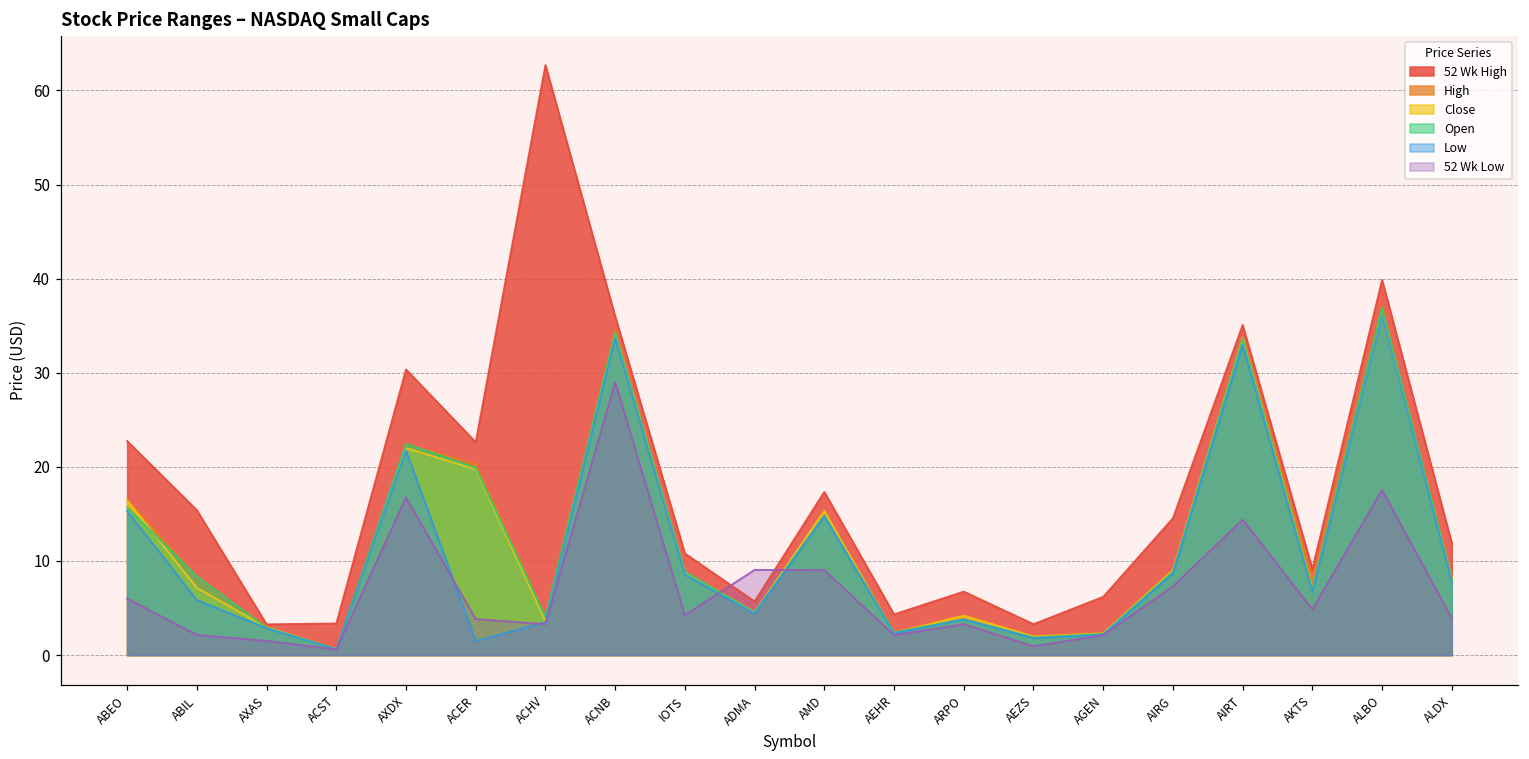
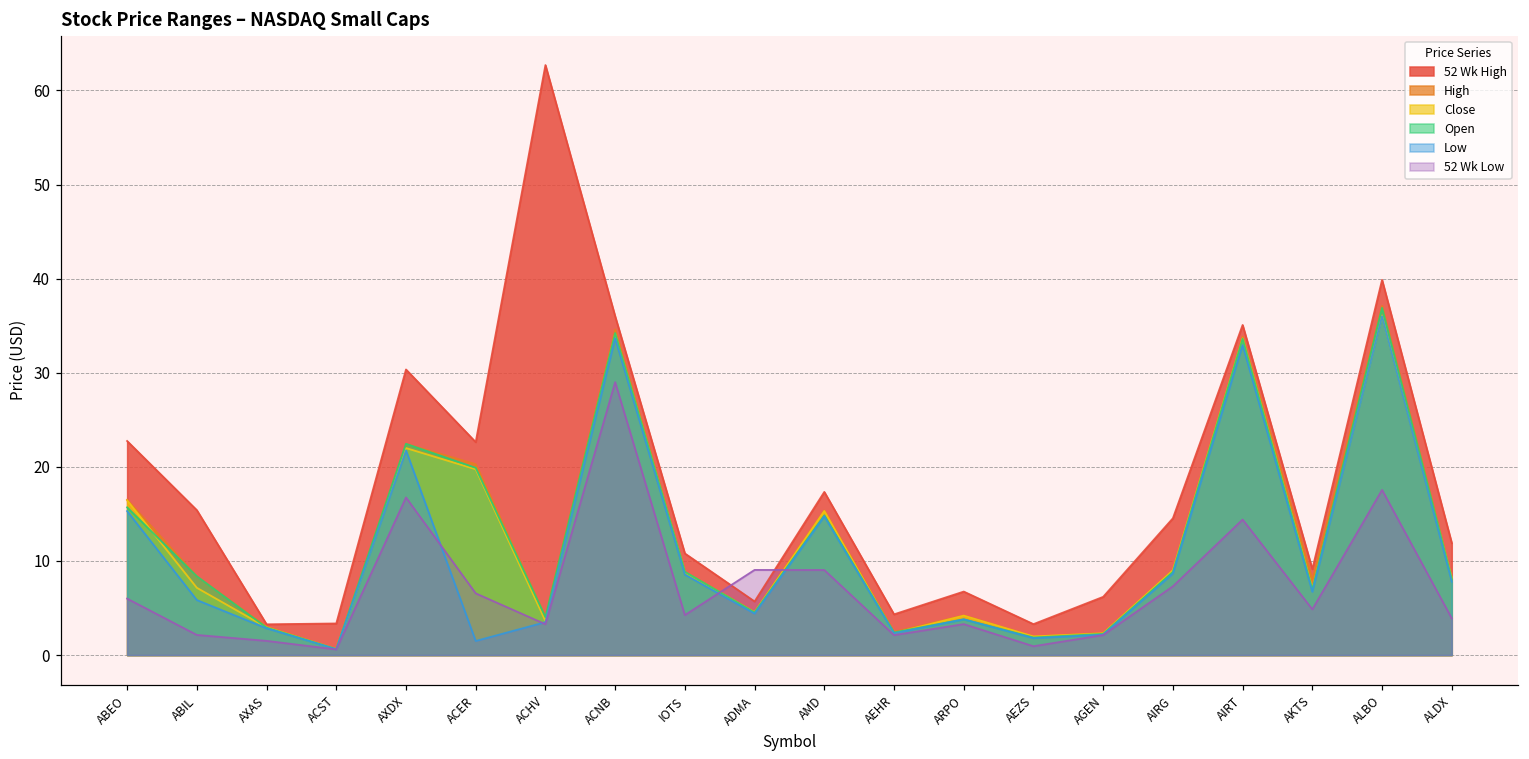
52 Wk Low, ACER: 4 -> 7
